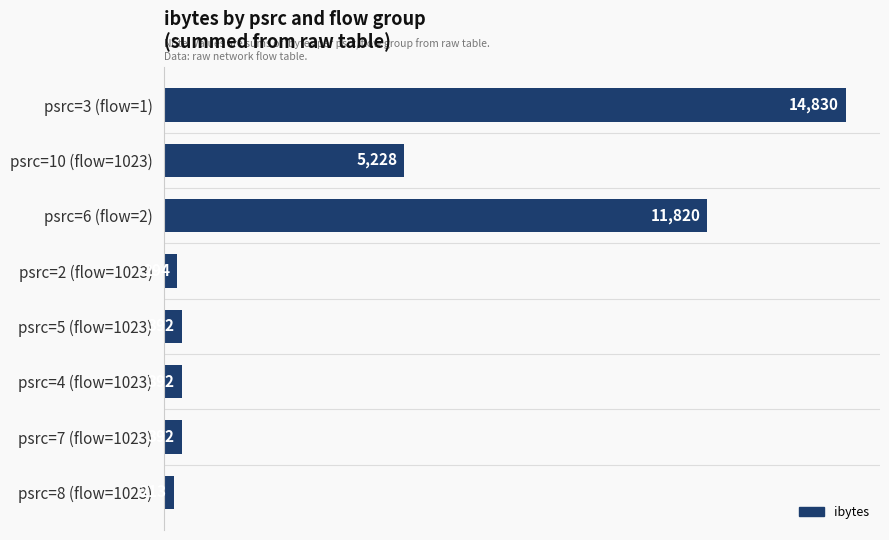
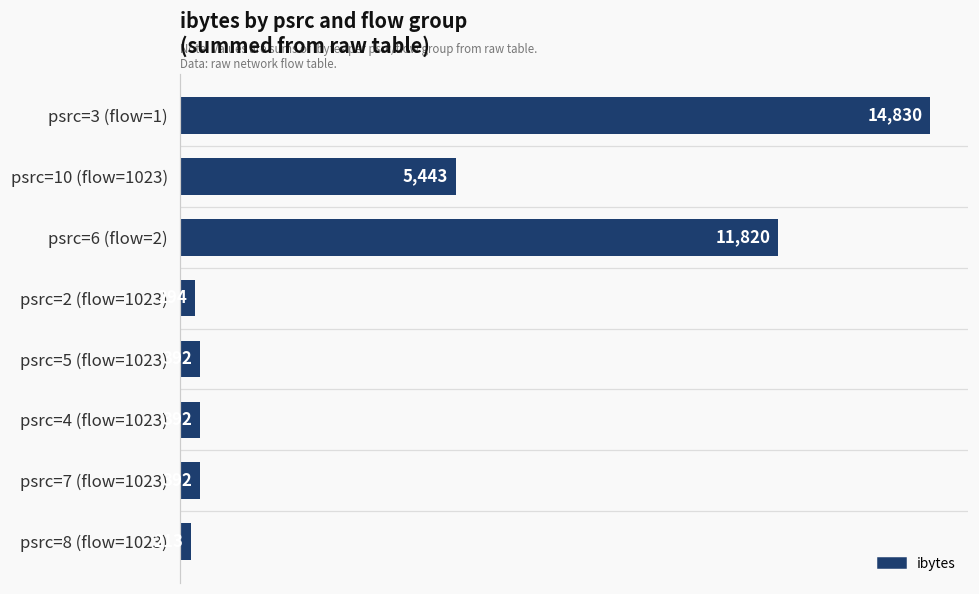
psrc=10 (flow=1023): 5,228 -> 5,443
